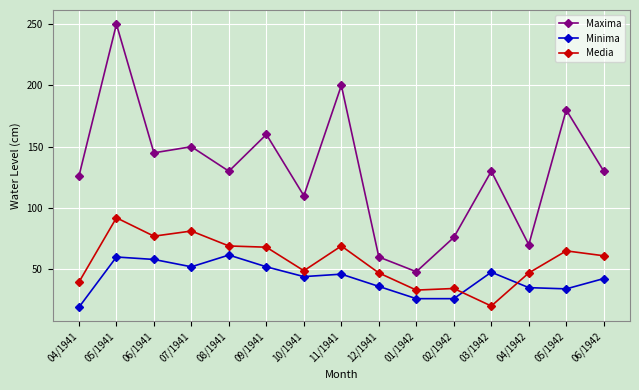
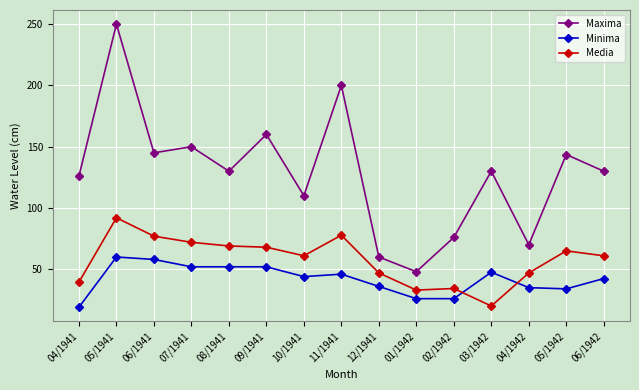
Media, 07/1941: 81 -> 72
Minima, 08/1941: 62 -> 52
Media, 10/1941: 49 -> 61
Media, 11/1941: 69 -> 78
Maxima, 05/1942: 180 -> 144
